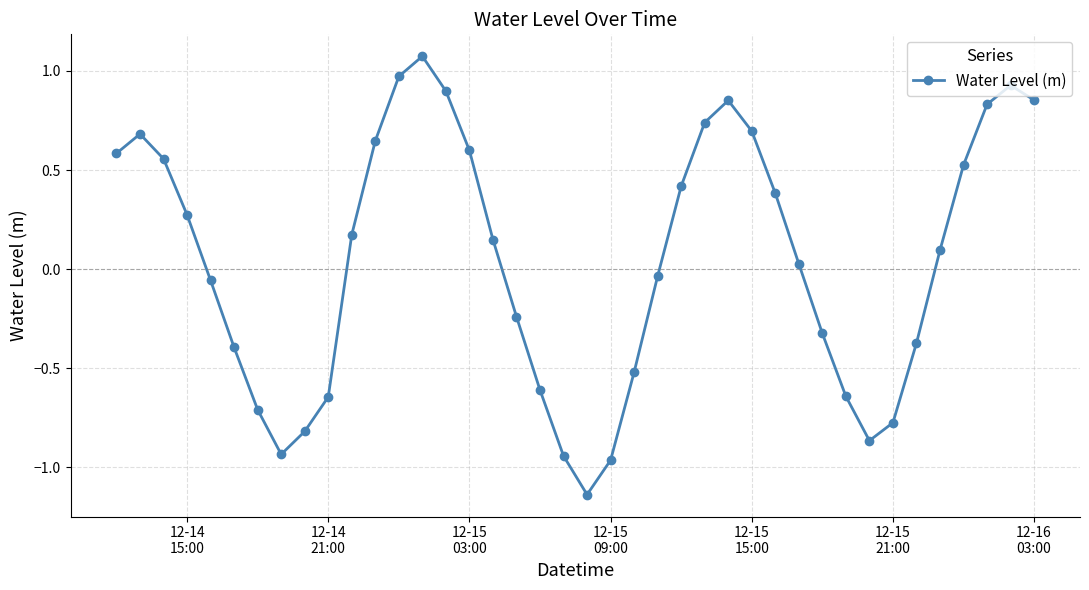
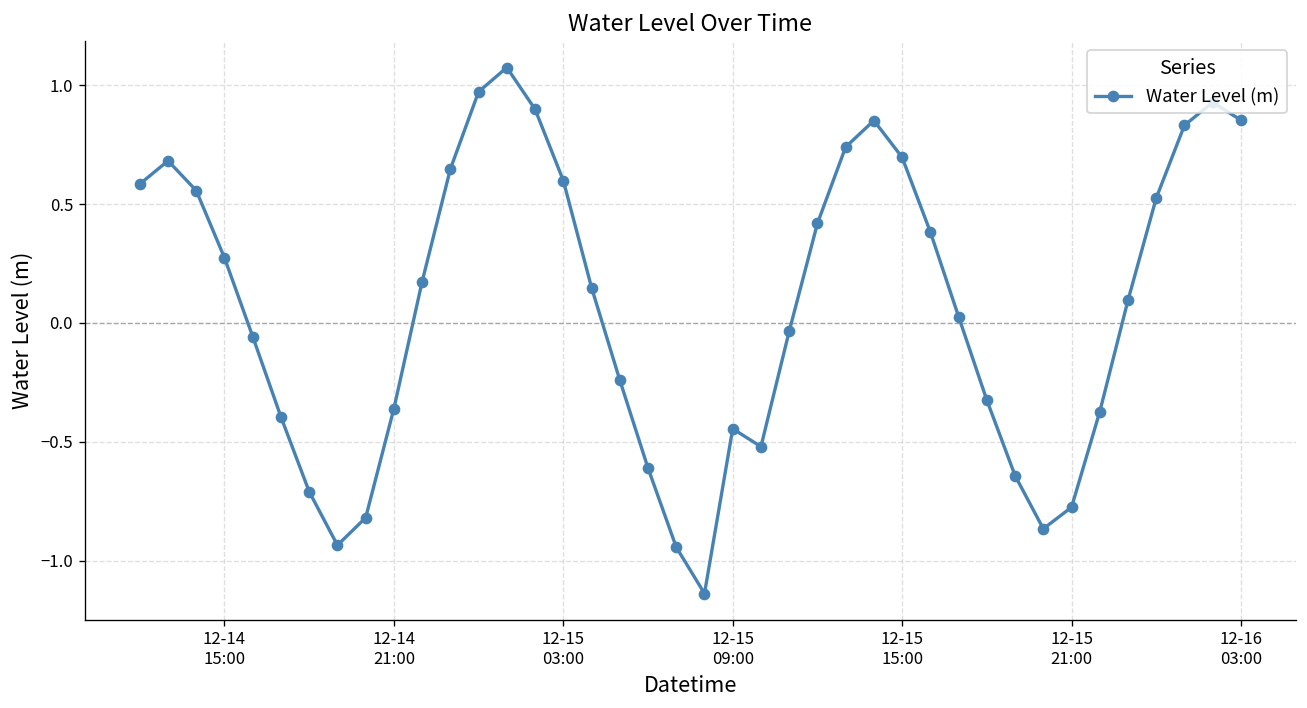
12-14 21:00: -0.65 -> -0.36
12-15 09:00: -0.97 -> -0.45
